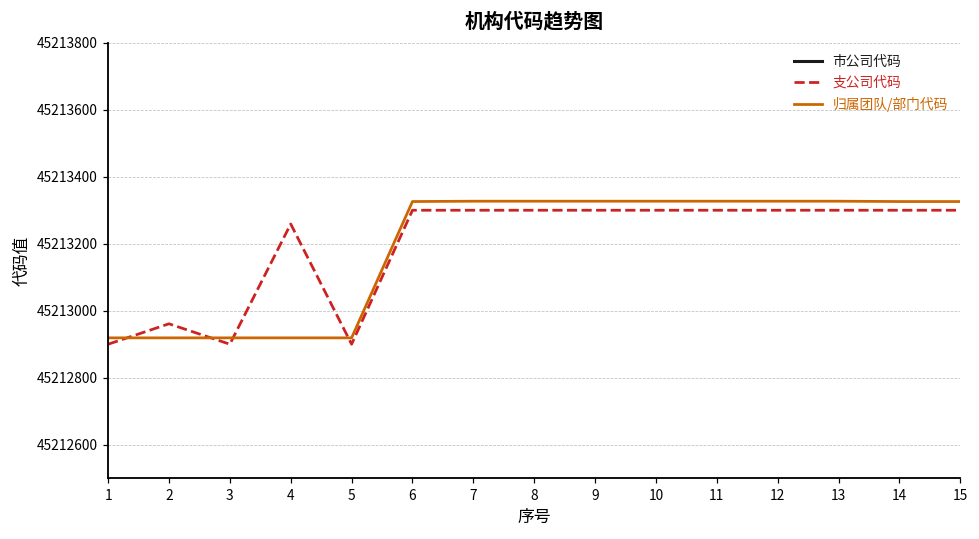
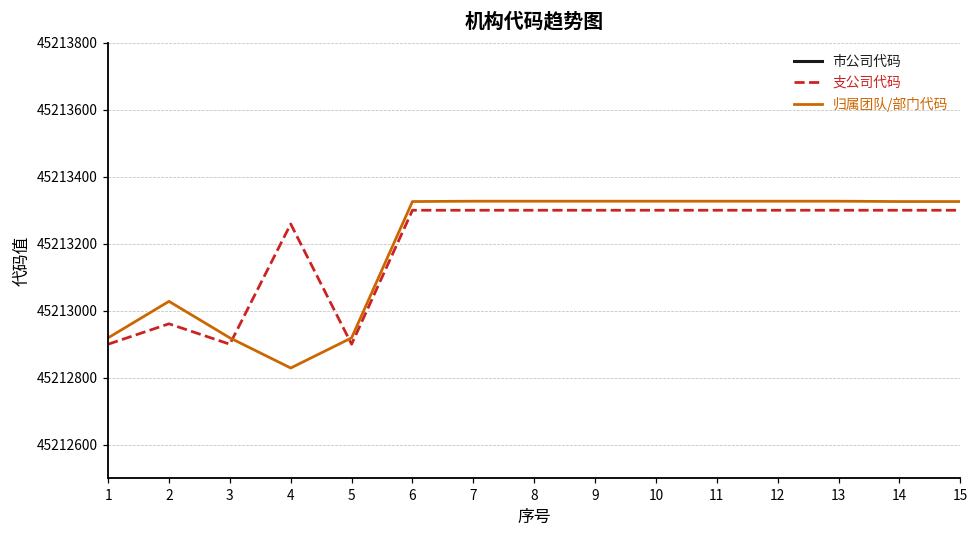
归属团队/部门代码, 2: 45212920 -> 45213030
归属团队/部门代码, 4: 45212920 -> 45212830
